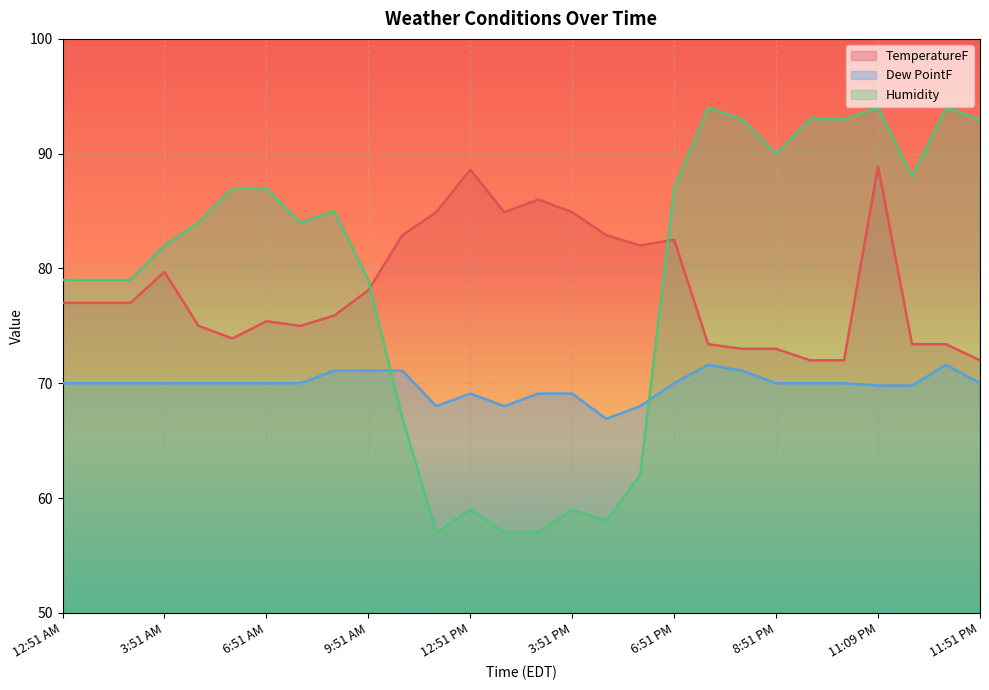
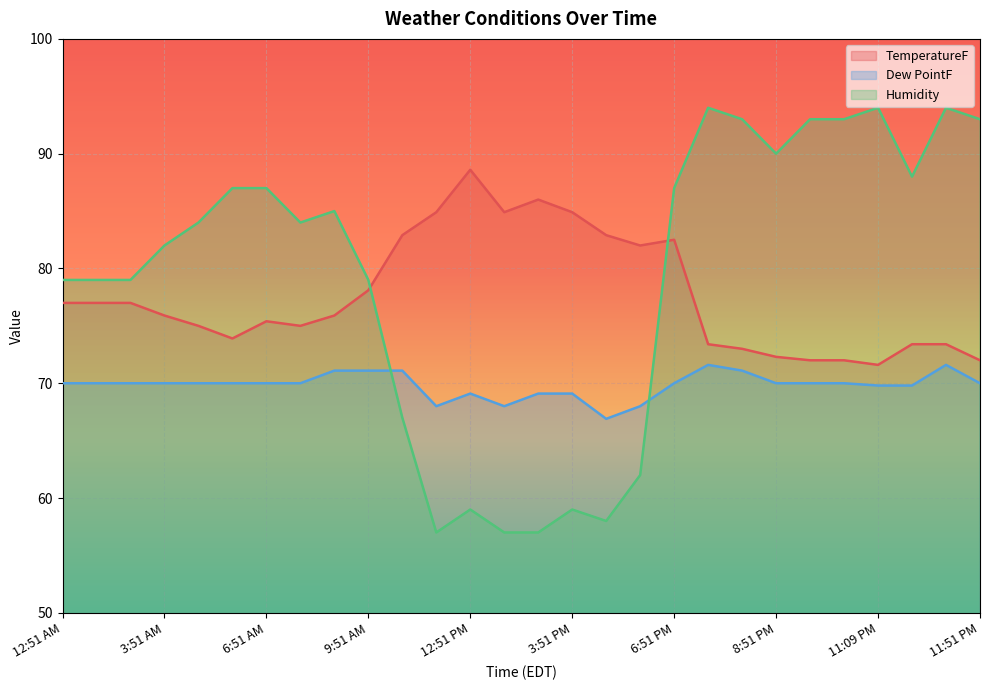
TemperatureF, 3:51 AM: 79.7 -> 75.9
TemperatureF, 8:51 PM: 73.0 -> 72.3
TemperatureF, 11:09 PM: 88.9 -> 71.6
